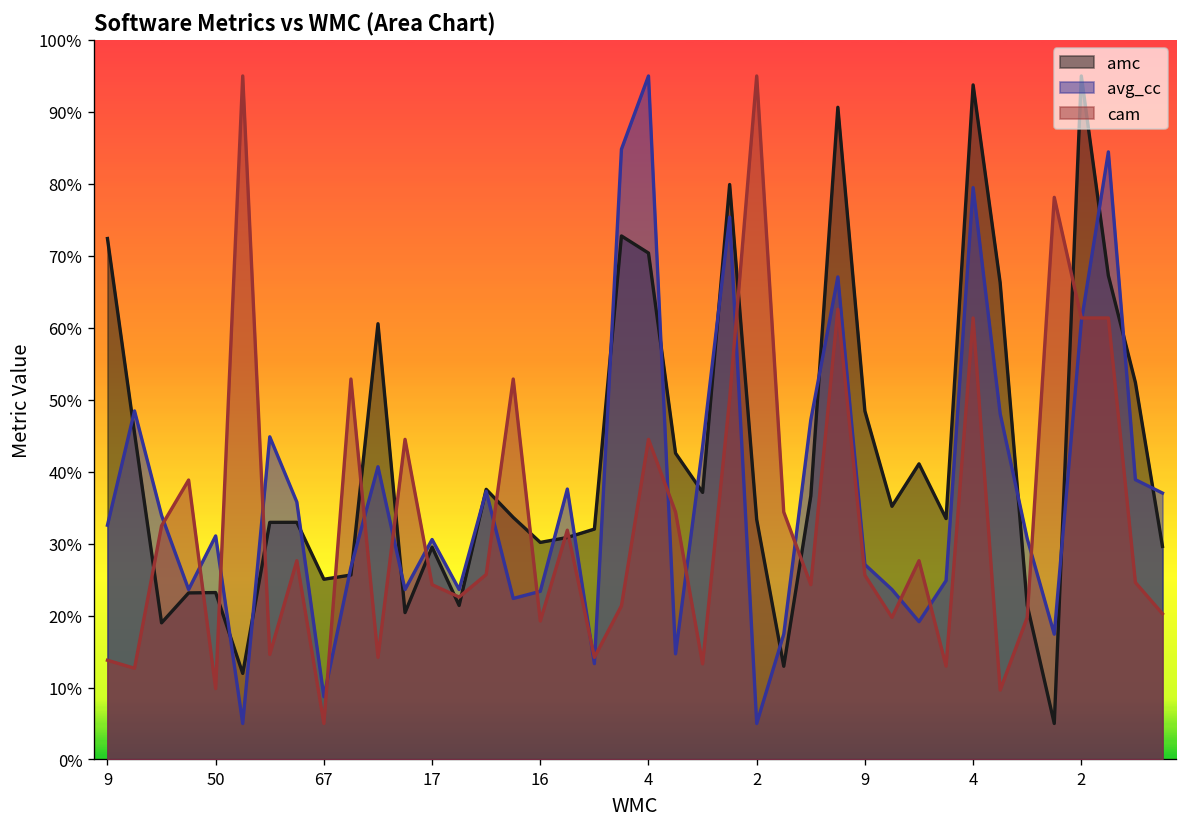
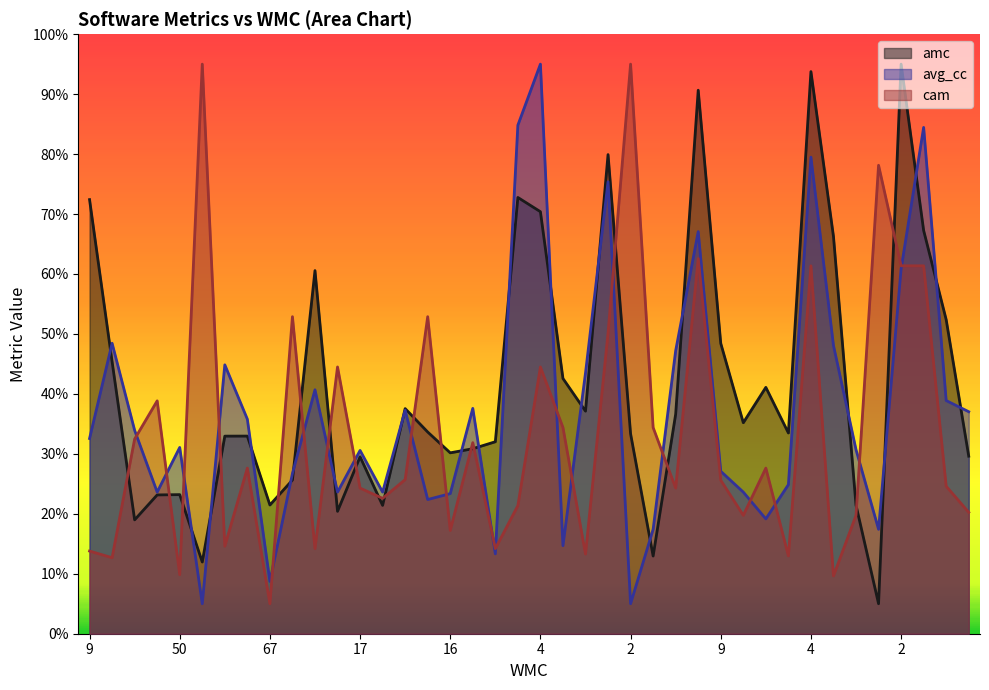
amc, 67: 25% -> 21%
cam, 16: 19% -> 17%
